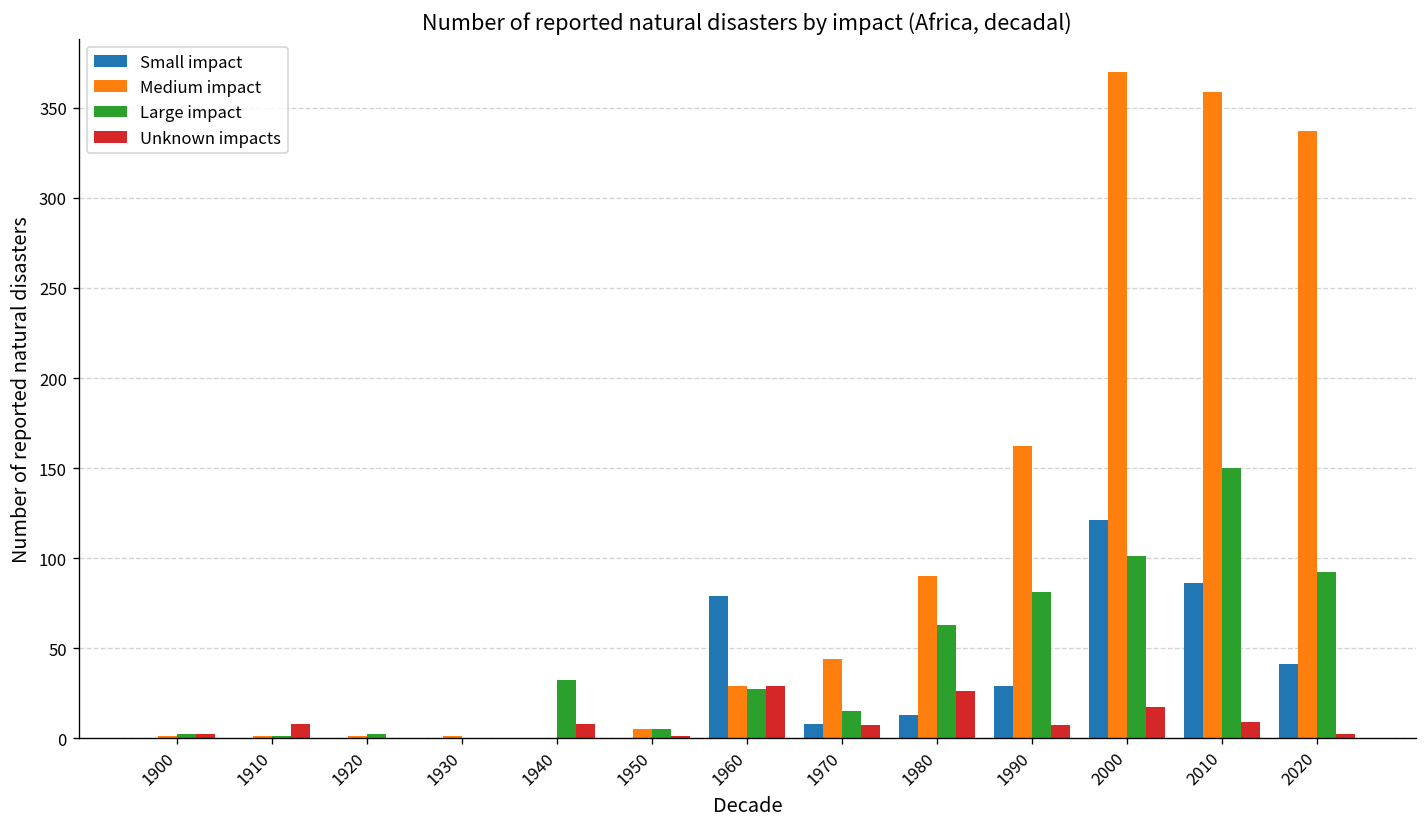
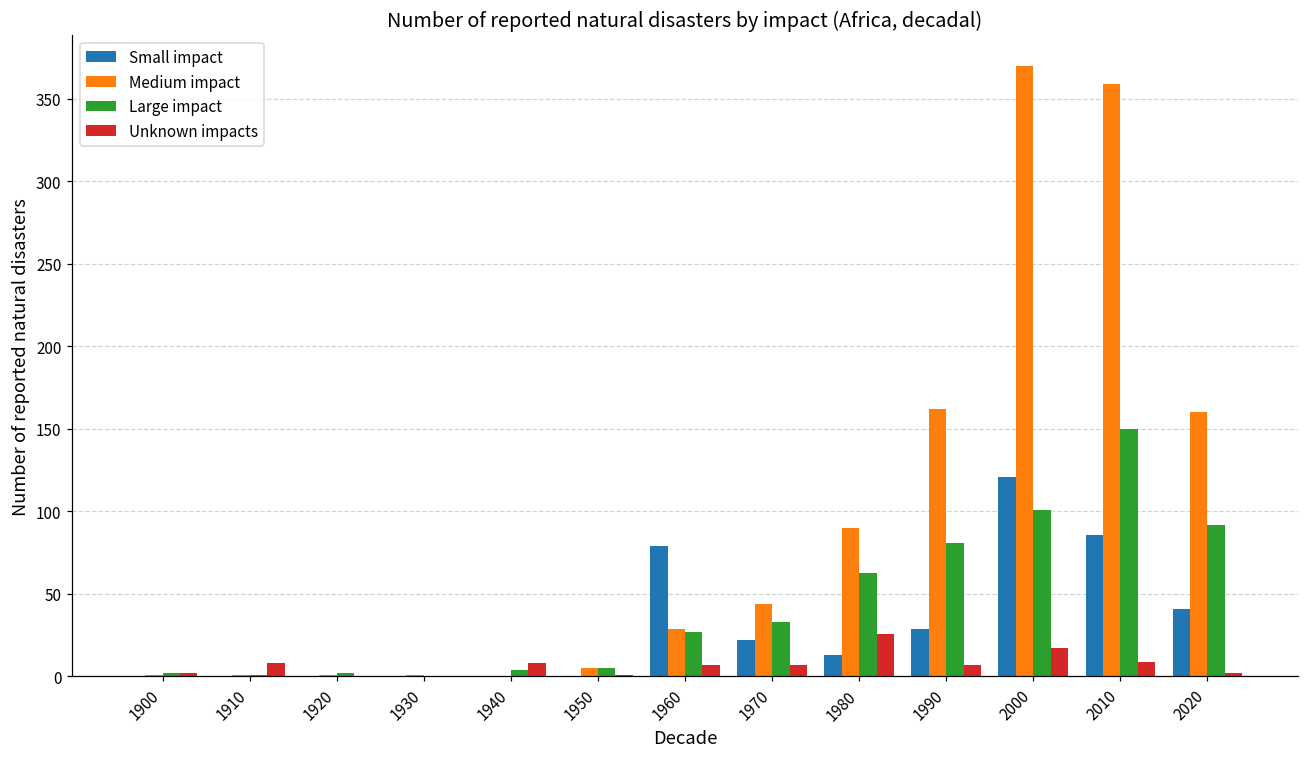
Large impact, 1940: 32 -> 4
Unknown impacts, 1960: 29 -> 7
Small impact, 1970: 8 -> 22
Large impact, 1970: 15 -> 33
Medium impact, 2020: 337 -> 160
